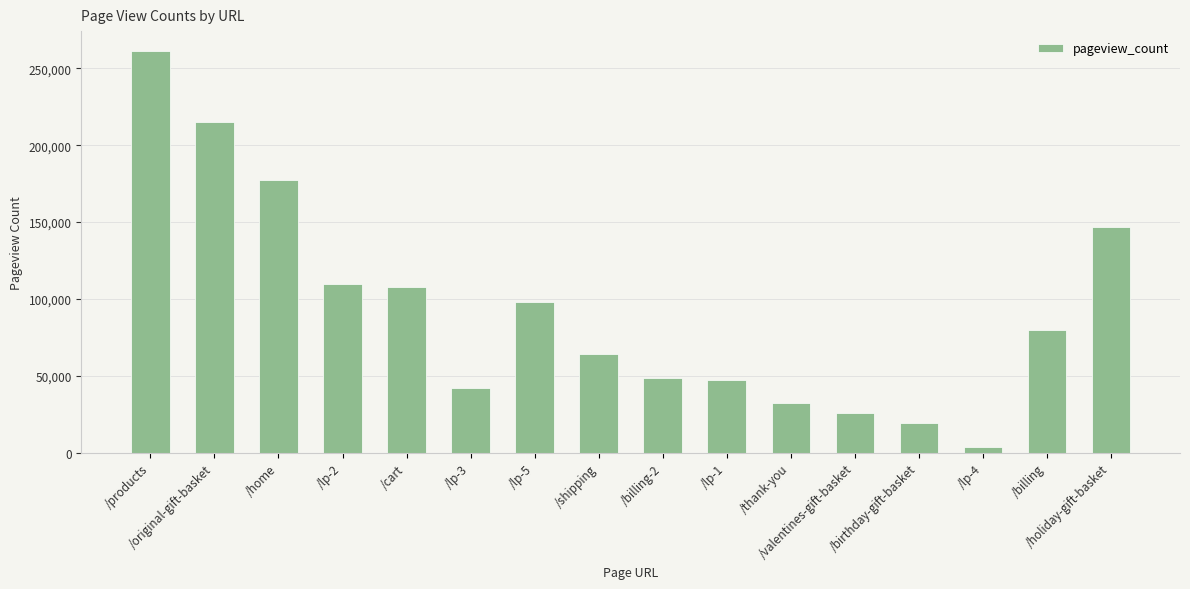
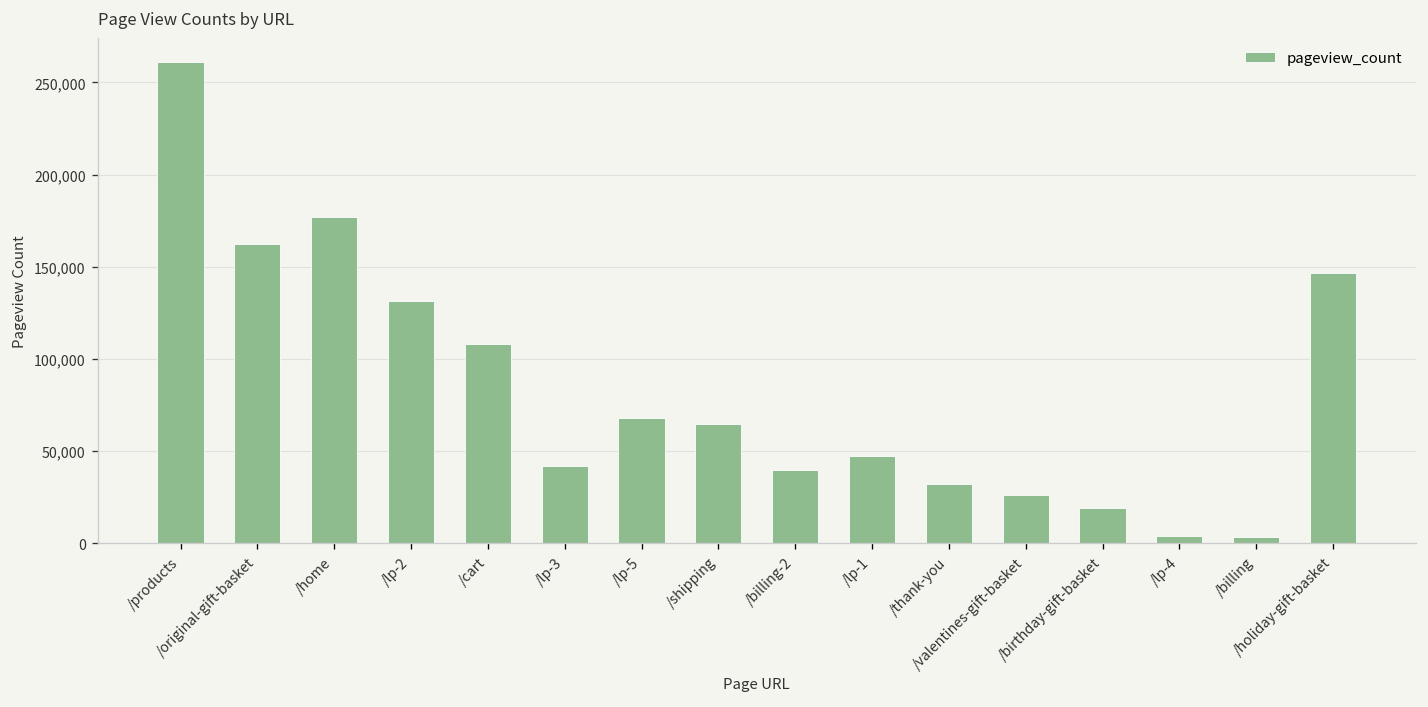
/original-gift-basket: 215,000 -> 163,000
/lp-2: 110,000 -> 131,000
/lp-5: 98,000 -> 68,000
/billing-2: 48,000 -> 40,000
/billing: 80,000 -> 4,000
